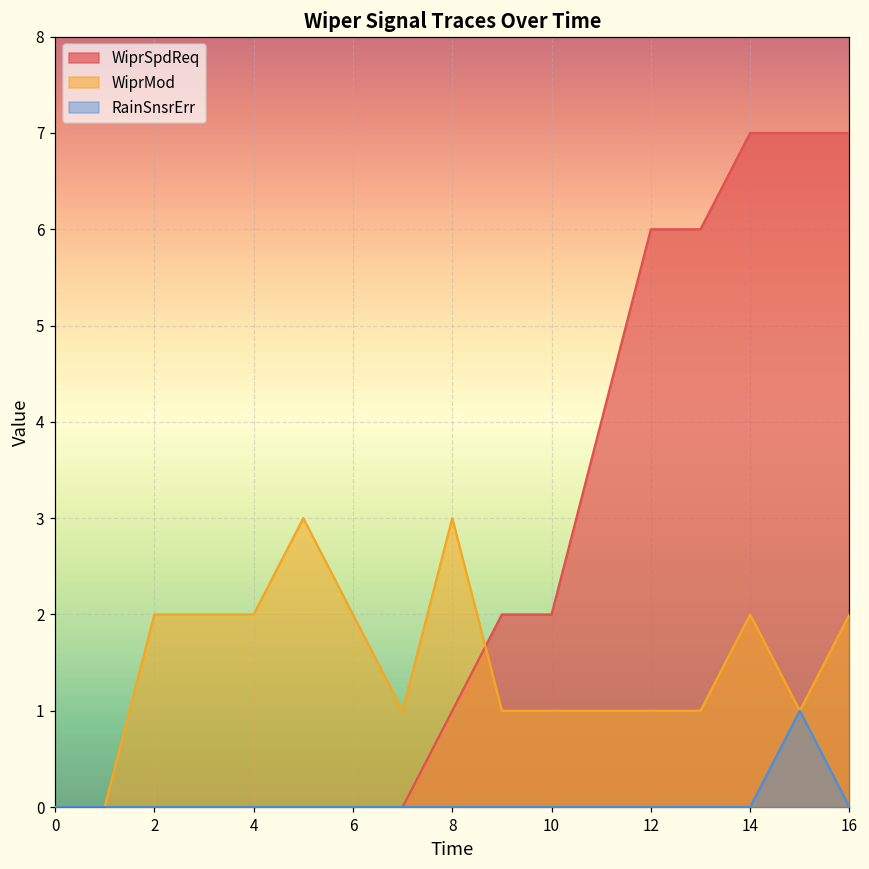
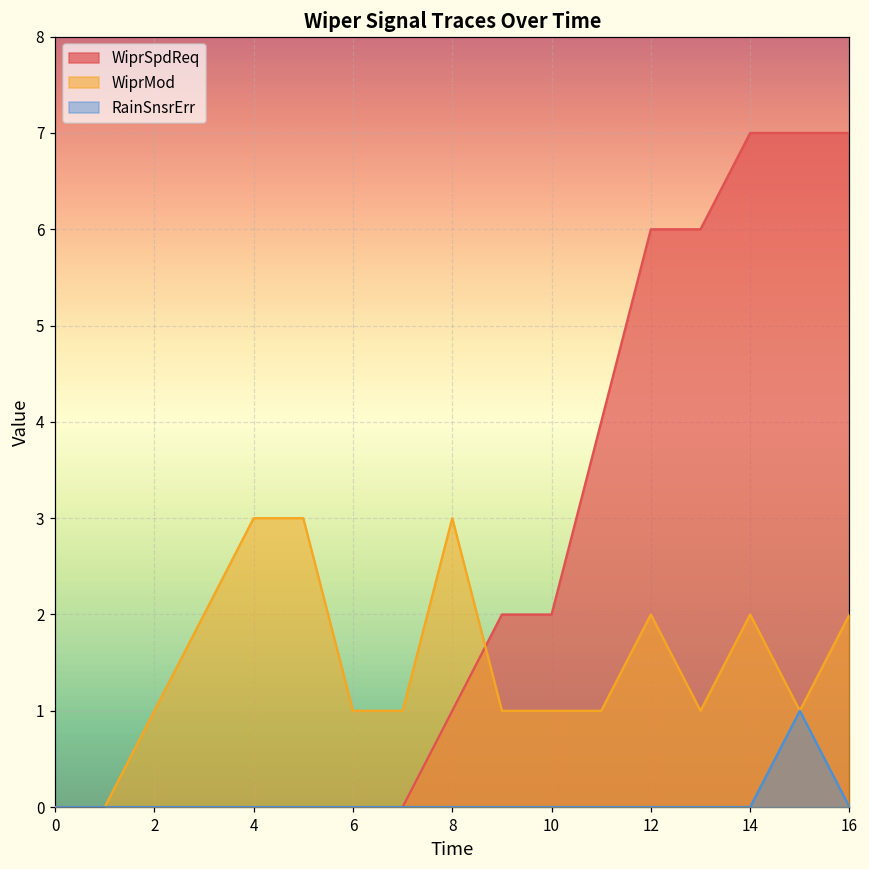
WiprMod, 2: 2 -> 1
WiprMod, 4: 2 -> 3
WiprMod, 6: 2 -> 1
WiprMod, 12: 1 -> 2
